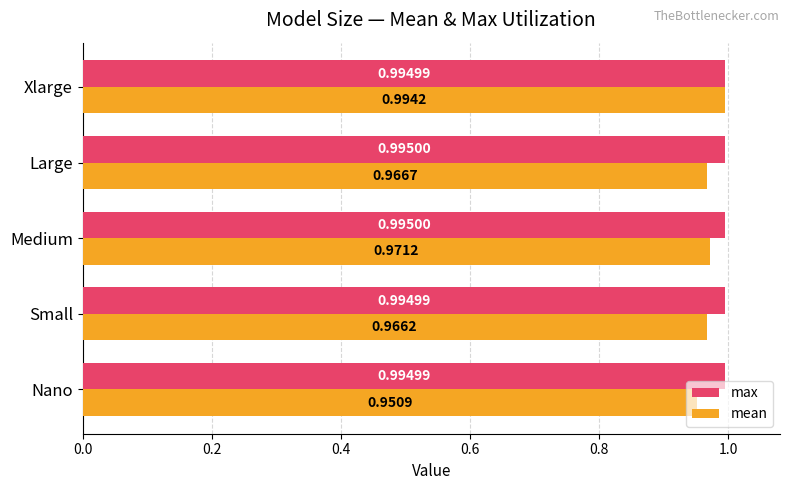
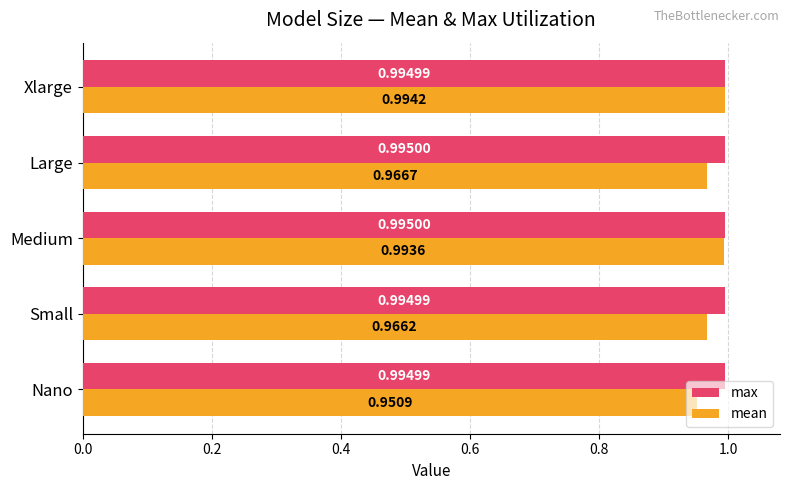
mean, Medium: 0.9712 -> 0.9936
